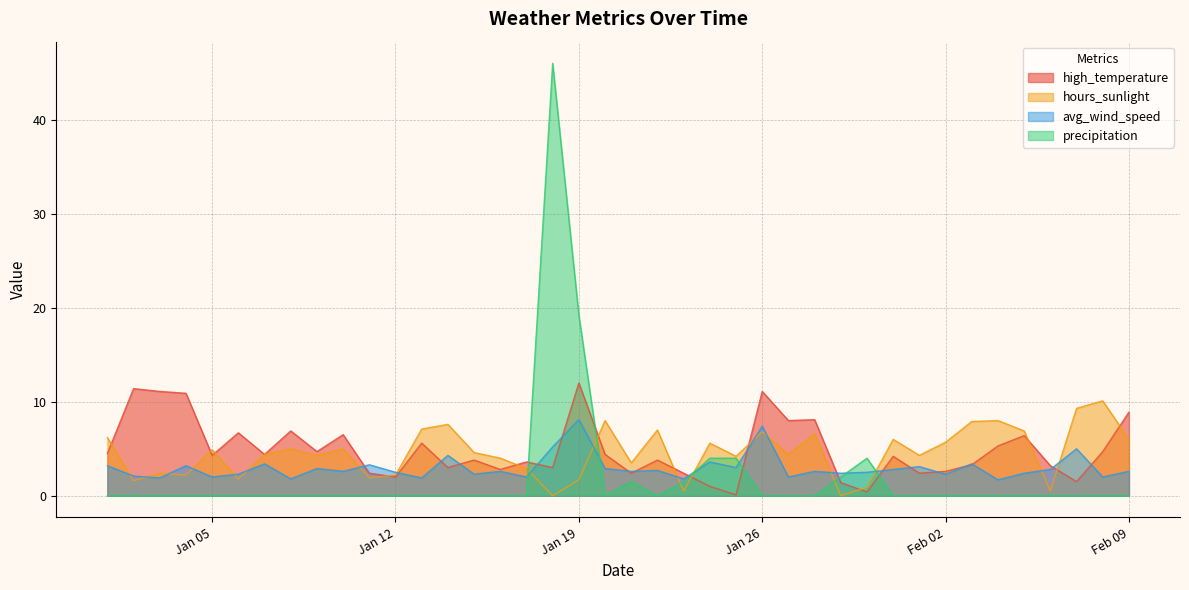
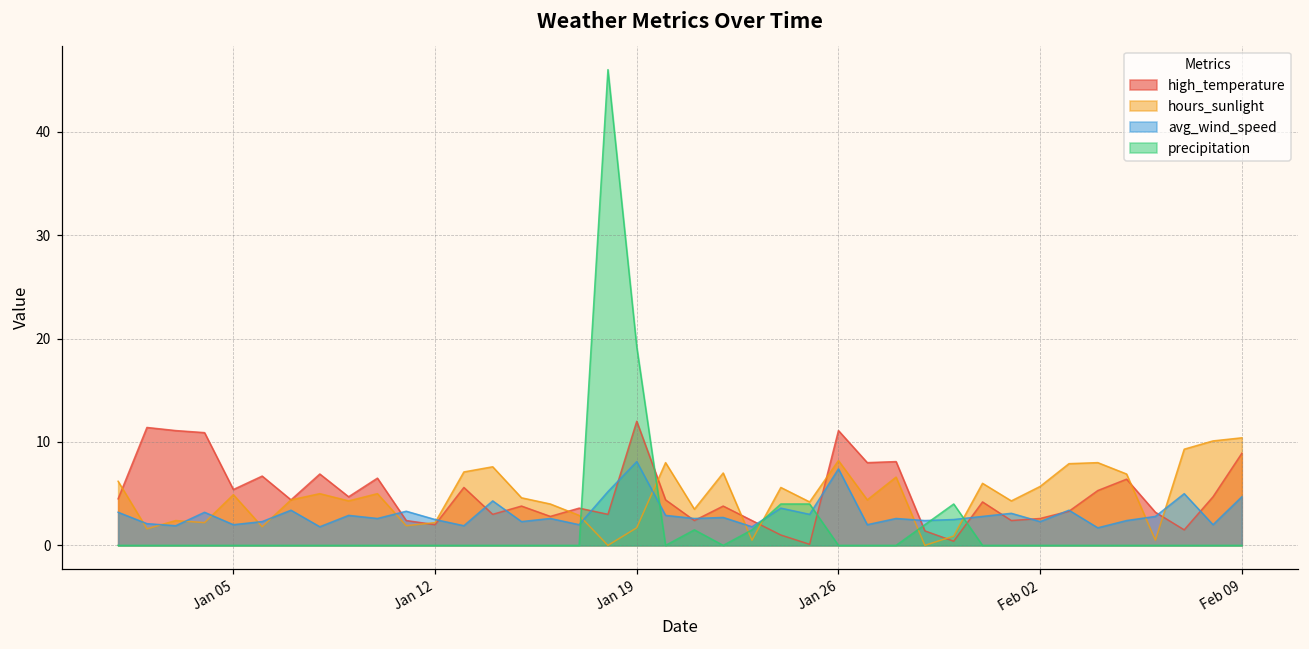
high_temperature, Jan 05: 4 -> 5
hours_sunlight, Jan 26: 7 -> 8
hours_sunlight, Feb 09: 6 -> 10
avg_wind_speed, Feb 09: 3 -> 5
